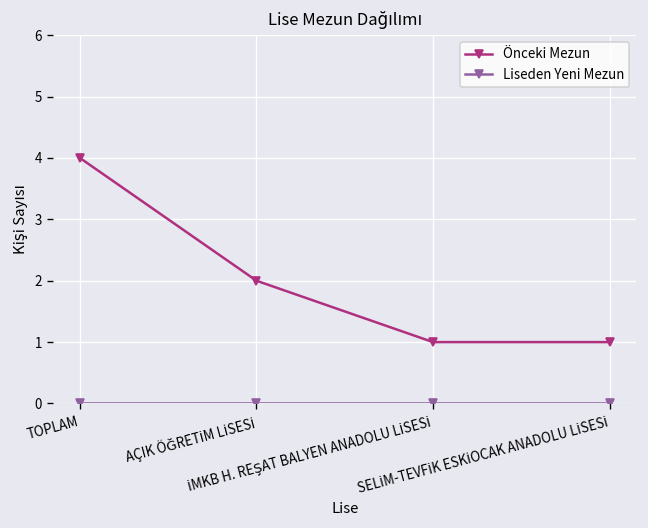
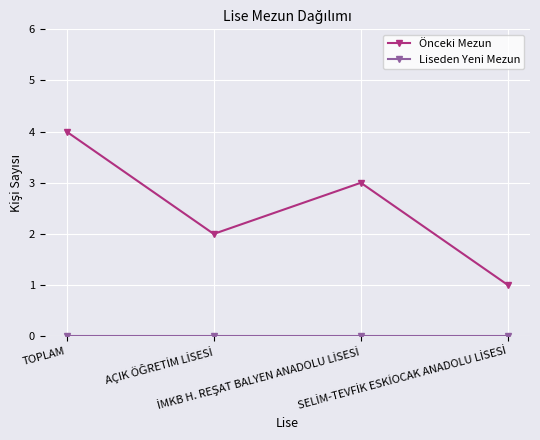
Önceki Mezun, İMKB H. REŞAT BALYEN ANADOLU LİSESİ: 1 -> 3
